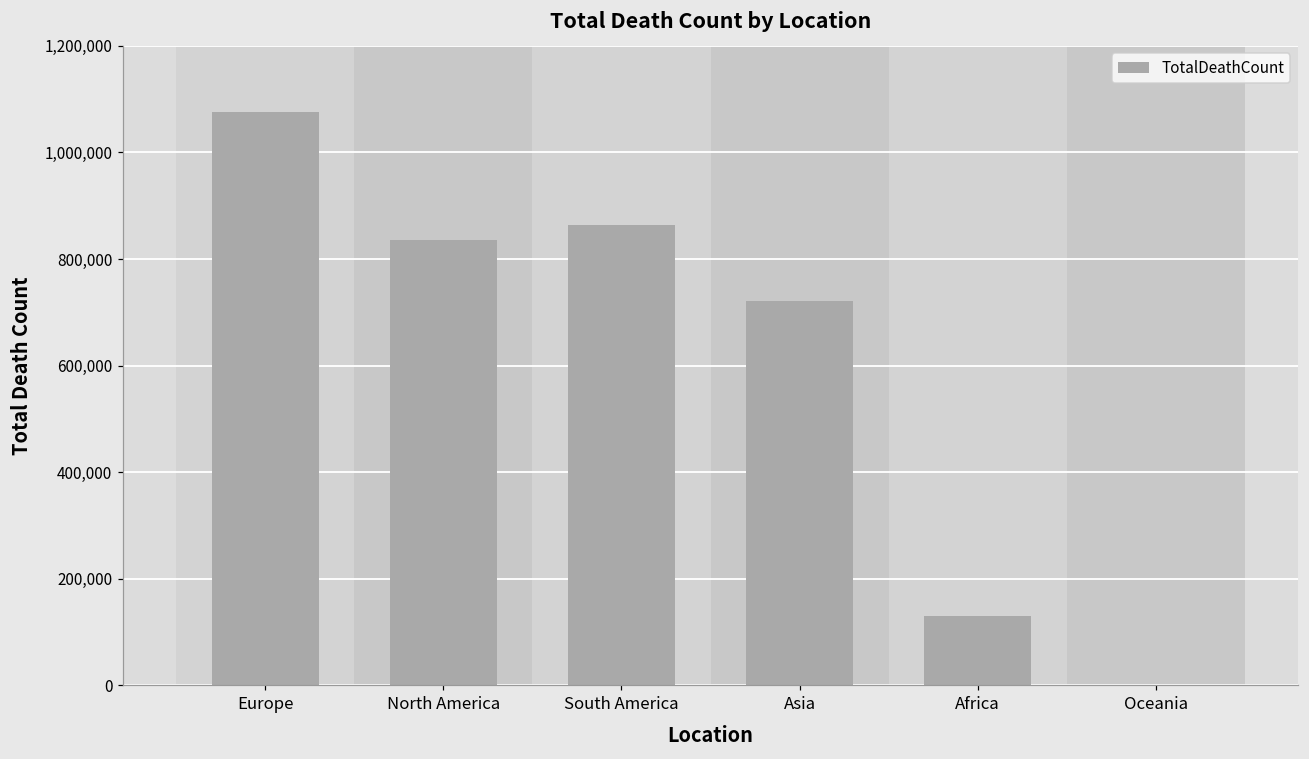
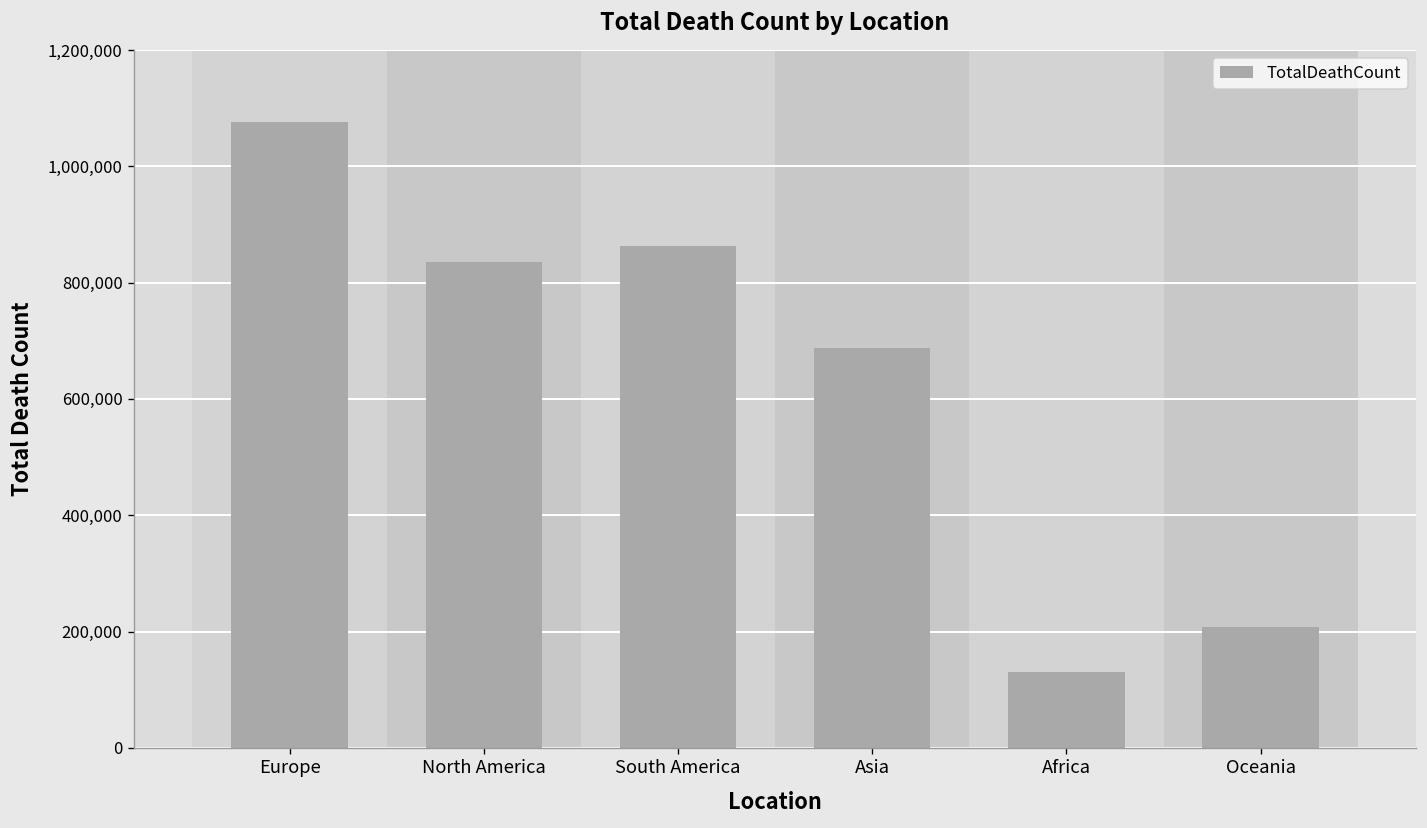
Asia: 720,000 -> 690,000
Oceania: 0 -> 210,000
